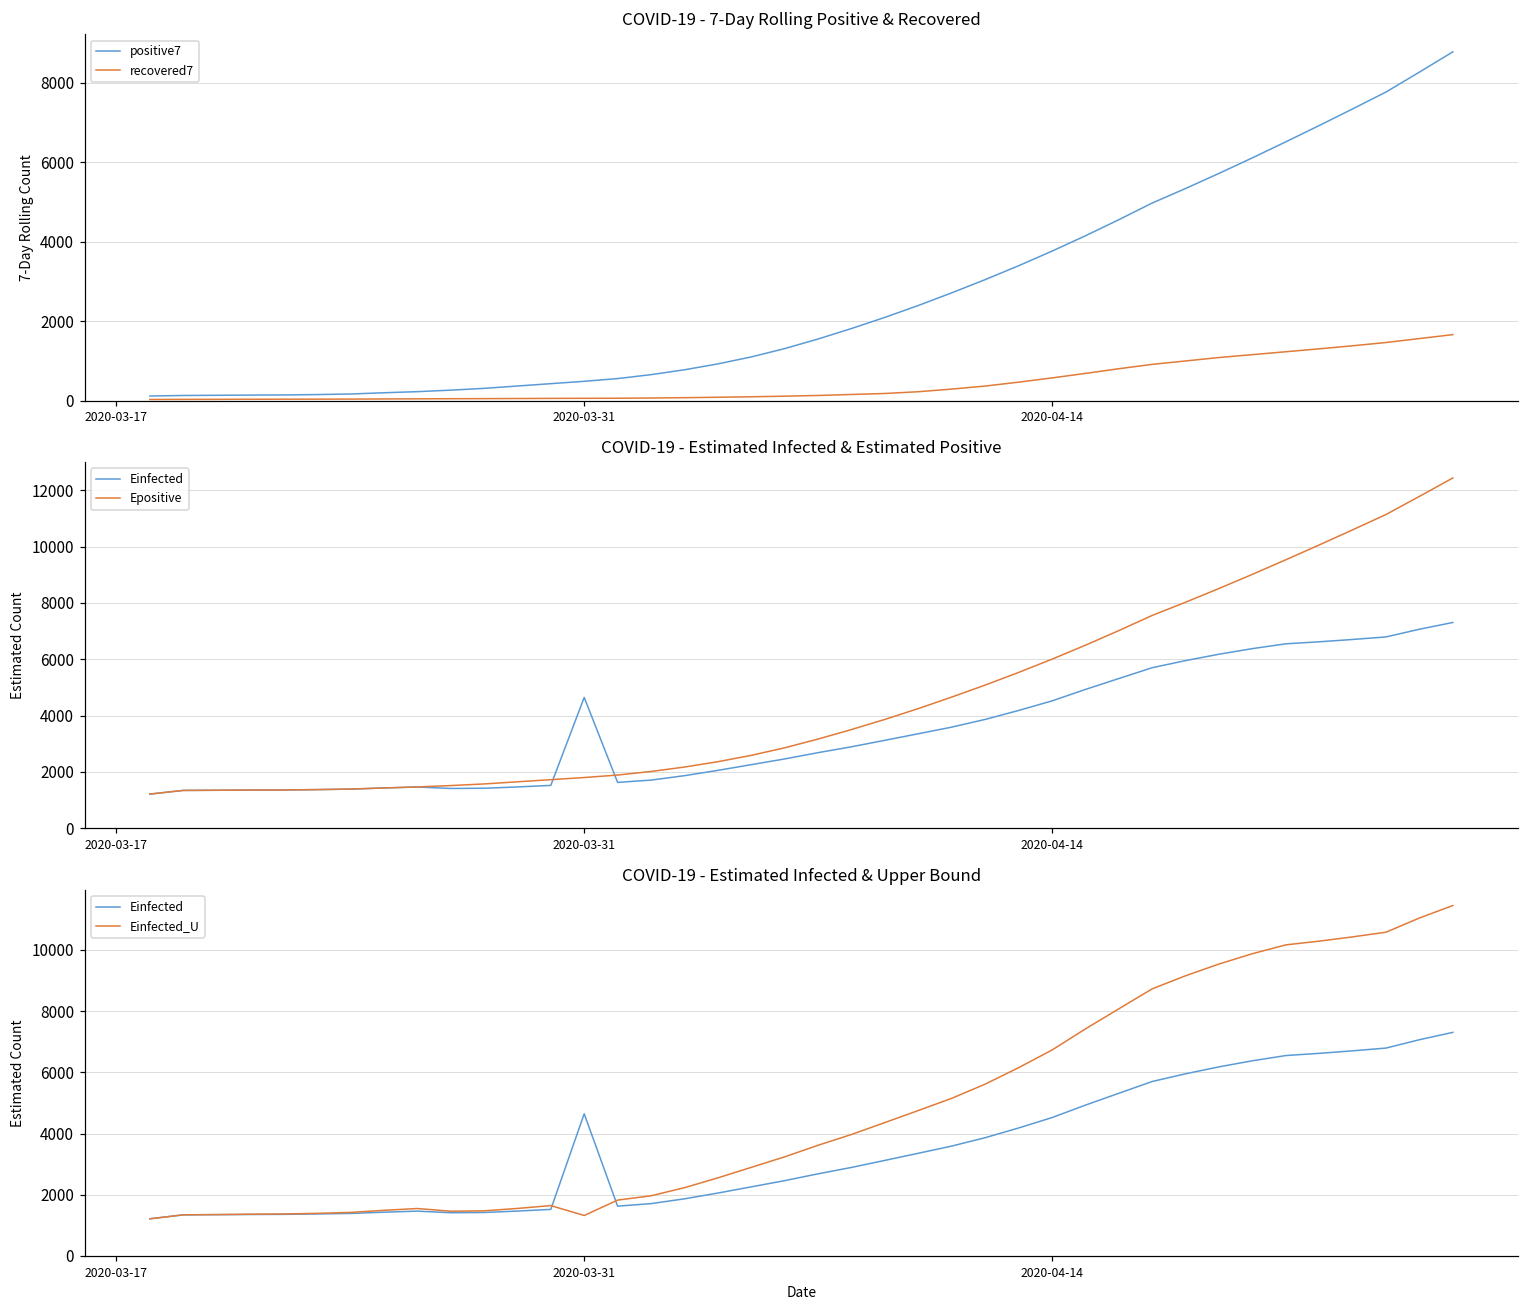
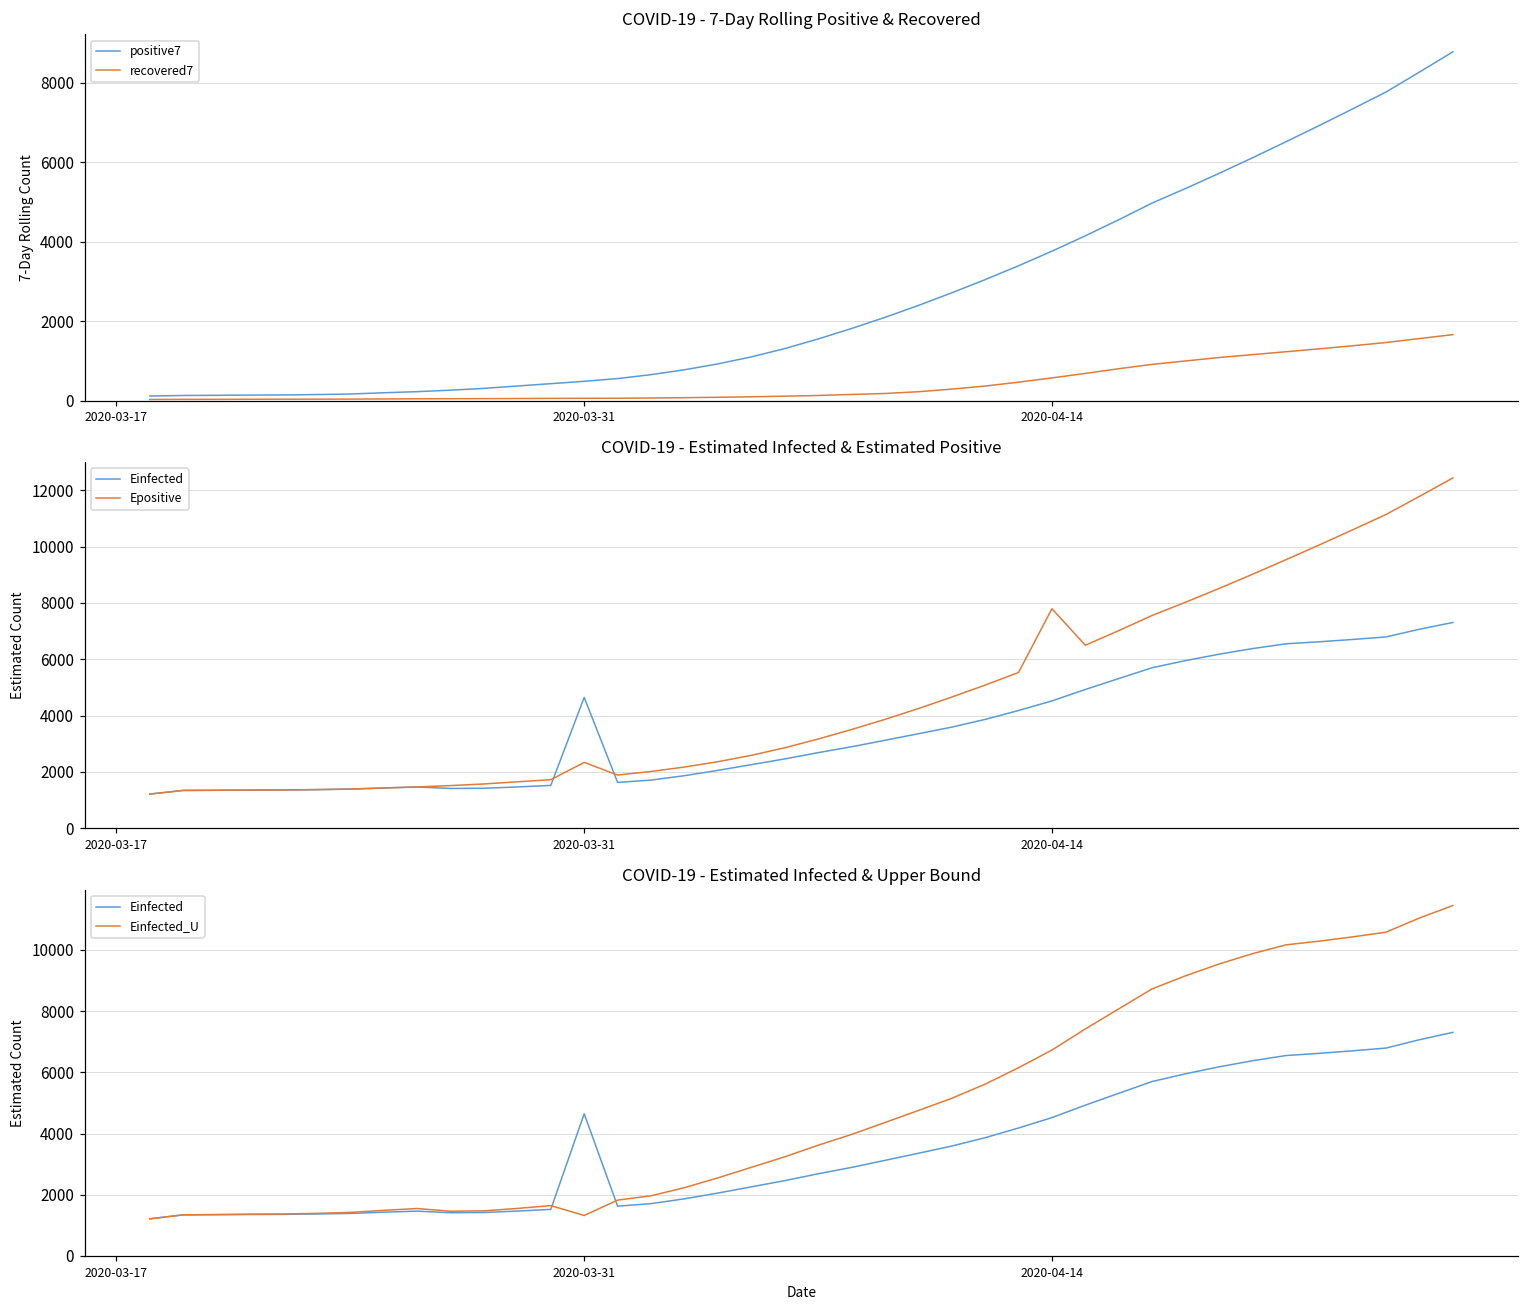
COVID-19 - Estimated Infected & Estimated Positive, Epositive, 2020-03-31: 1800 -> 2300
COVID-19 - Estimated Infected & Estimated Positive, Epositive, 2020-04-14: 6000 -> 7800
